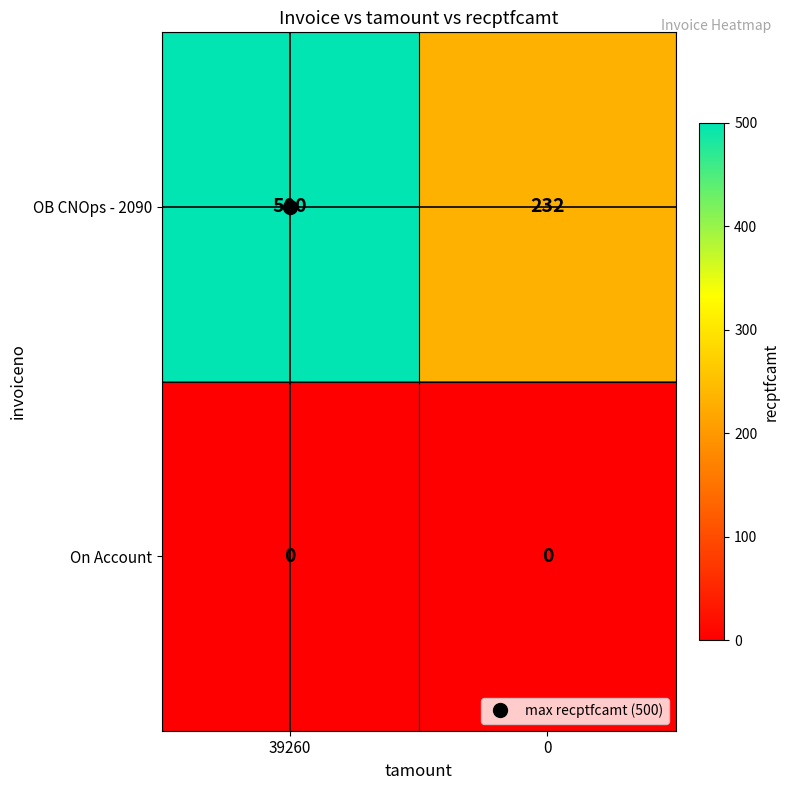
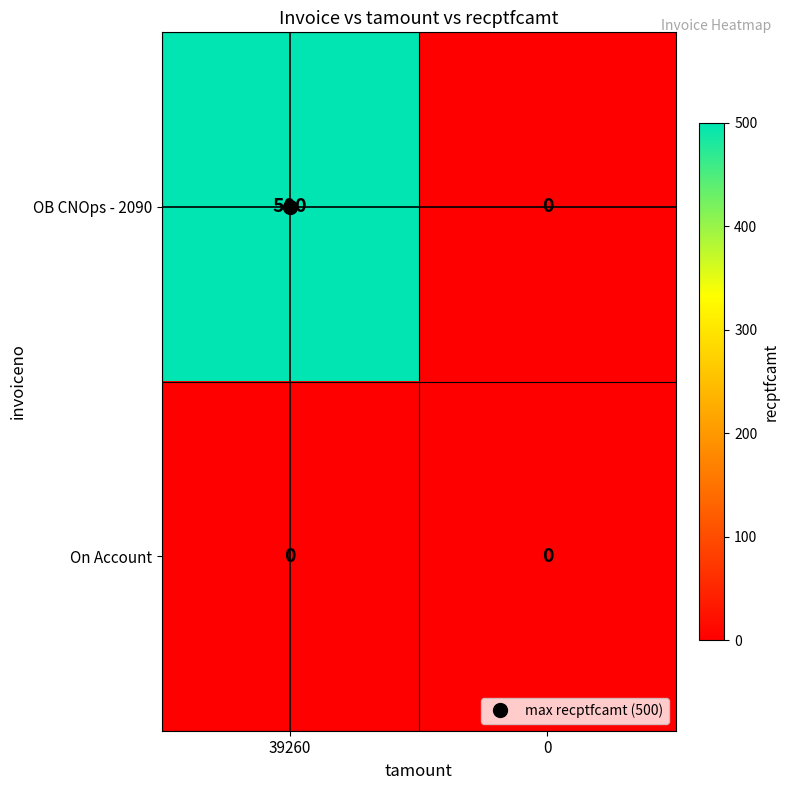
OB CNOps - 2090, 0: 232 -> 0
